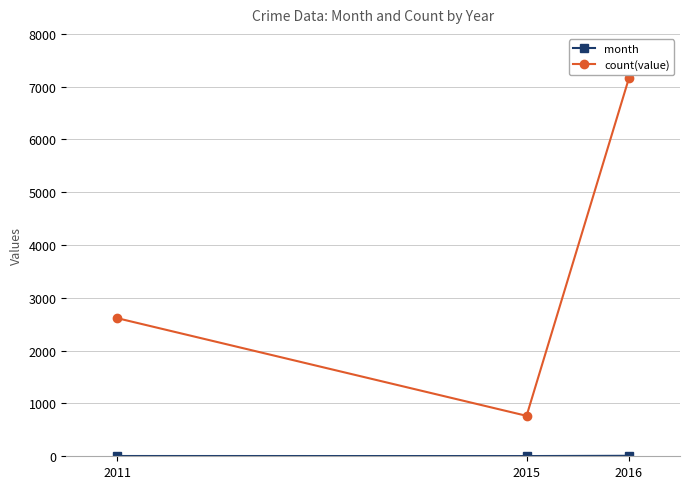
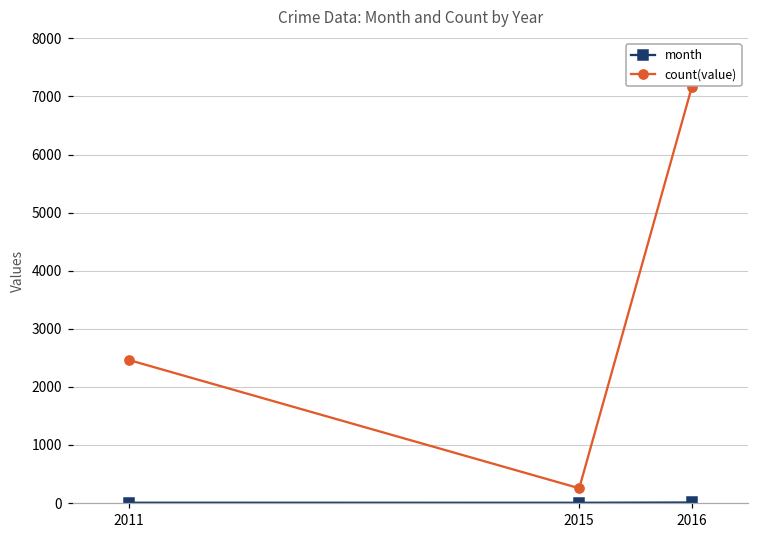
count(value), 2011: 2600 -> 2500
count(value), 2015: 800 -> 300
